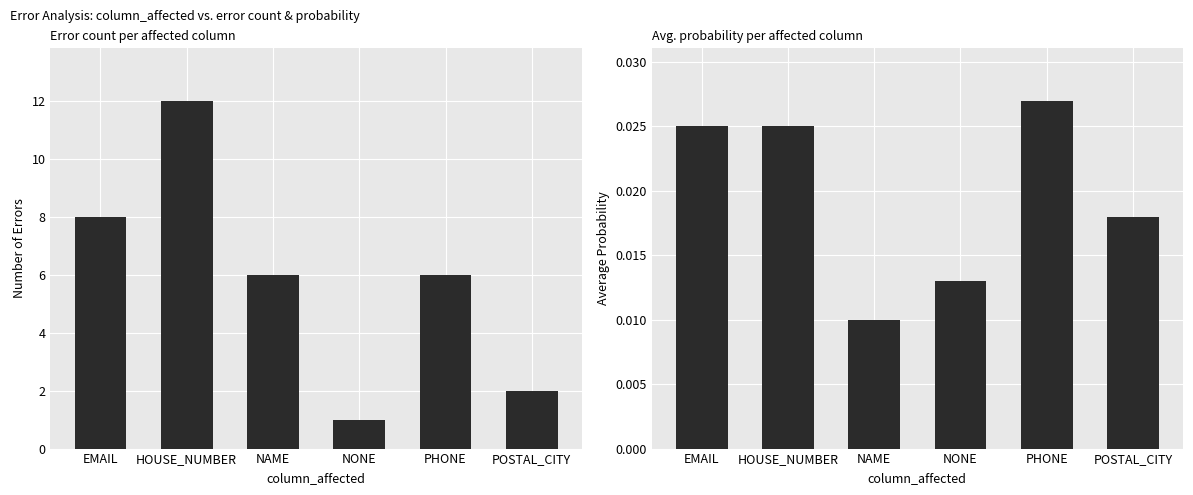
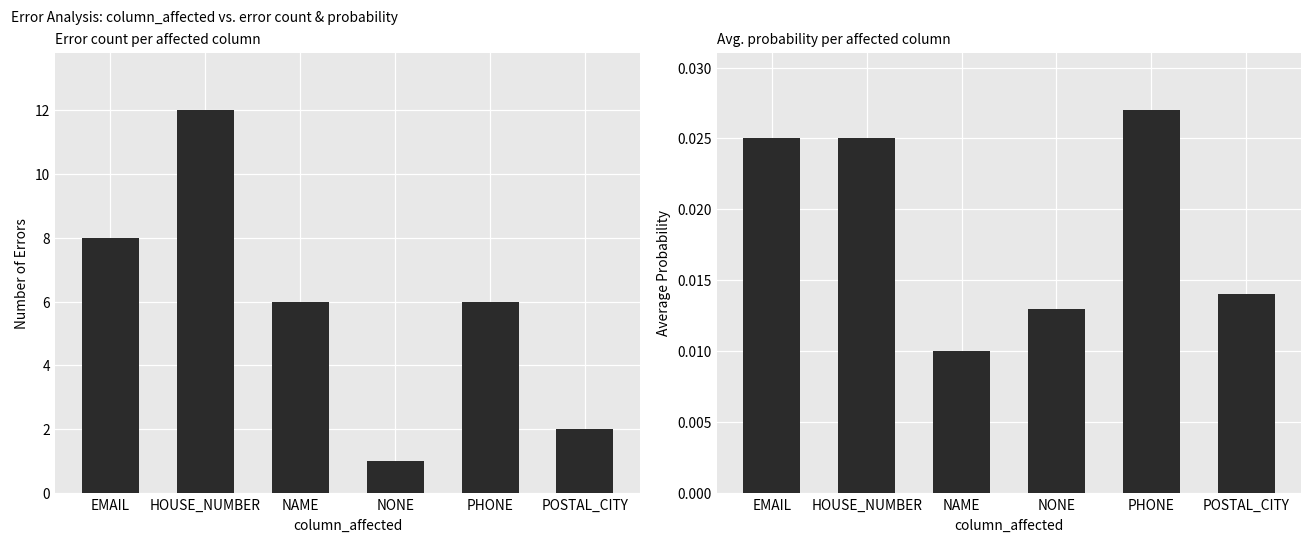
Avg. probability per affected column, POSTAL_CITY: 0.018 -> 0.014
